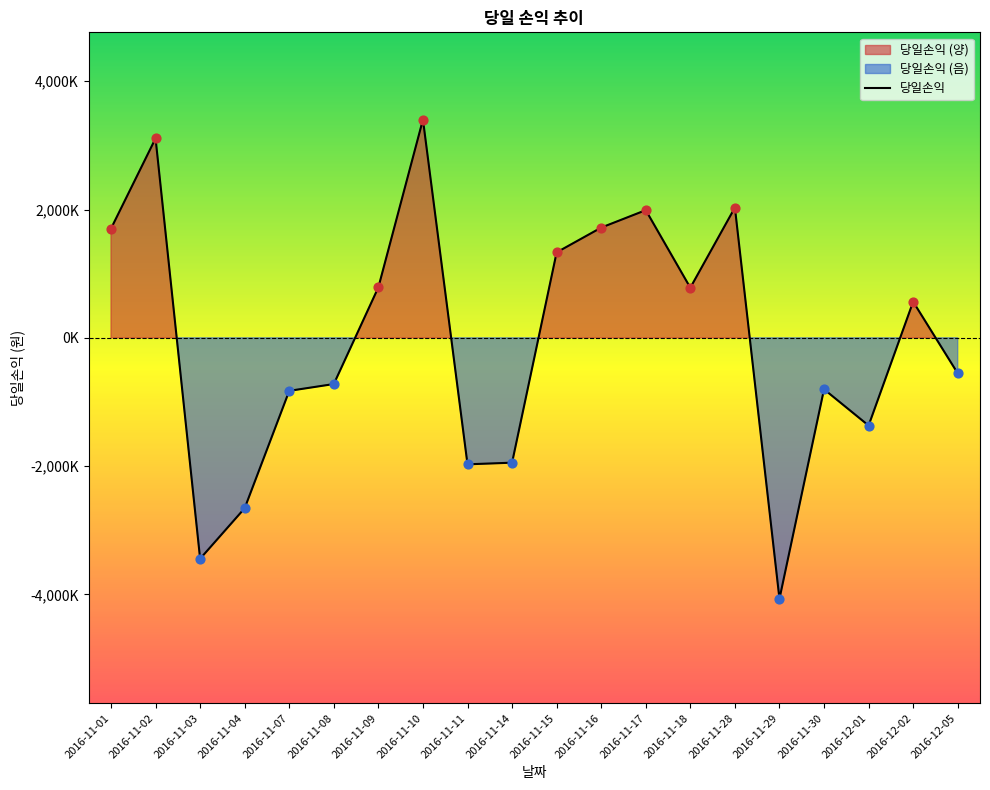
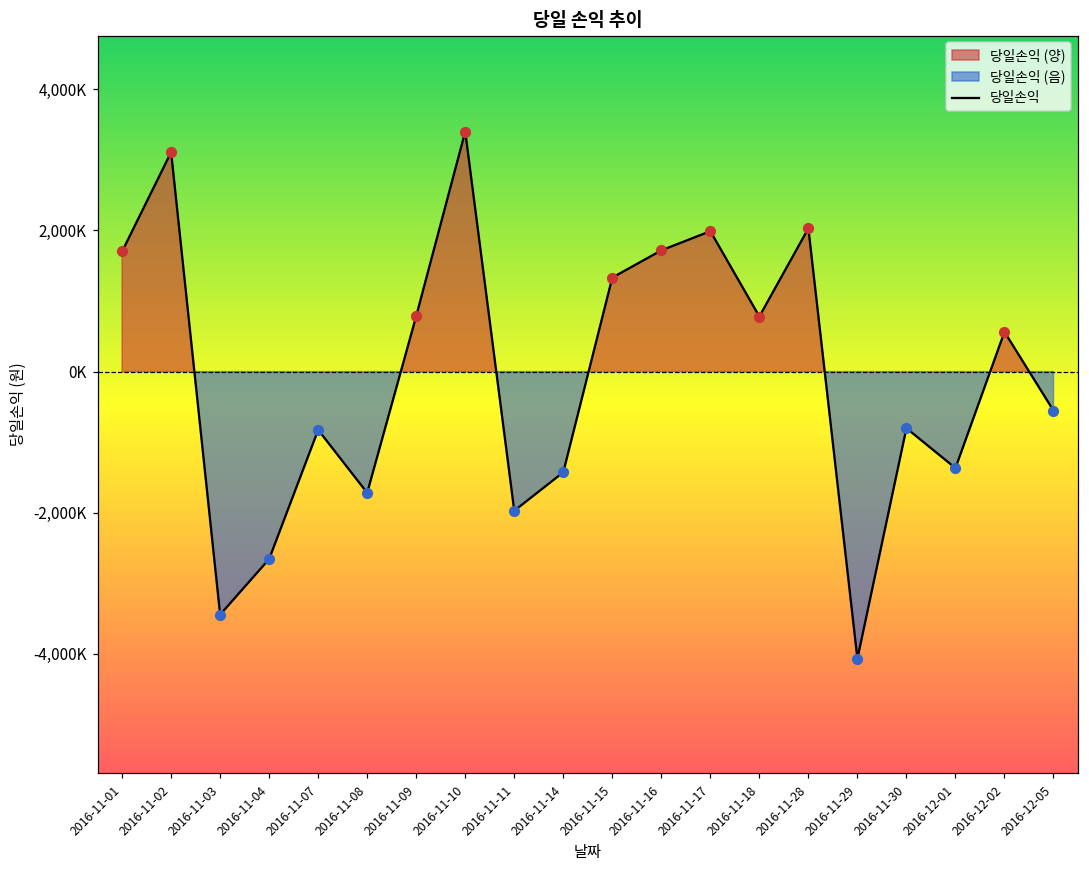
당일손익, 2016-11-08: -700,000 -> -1,700,000
당일손익, 2016-11-14: -1,900,000 -> -1,400,000
